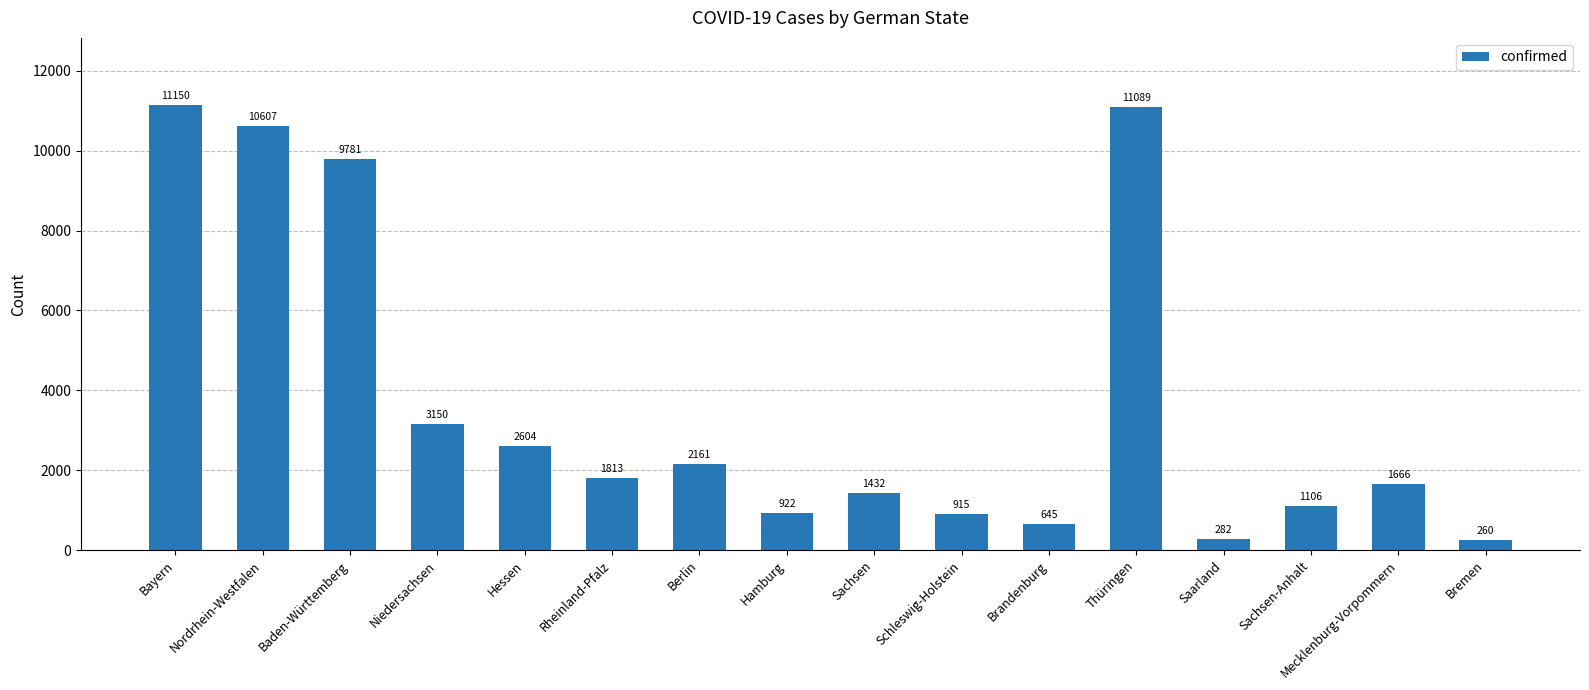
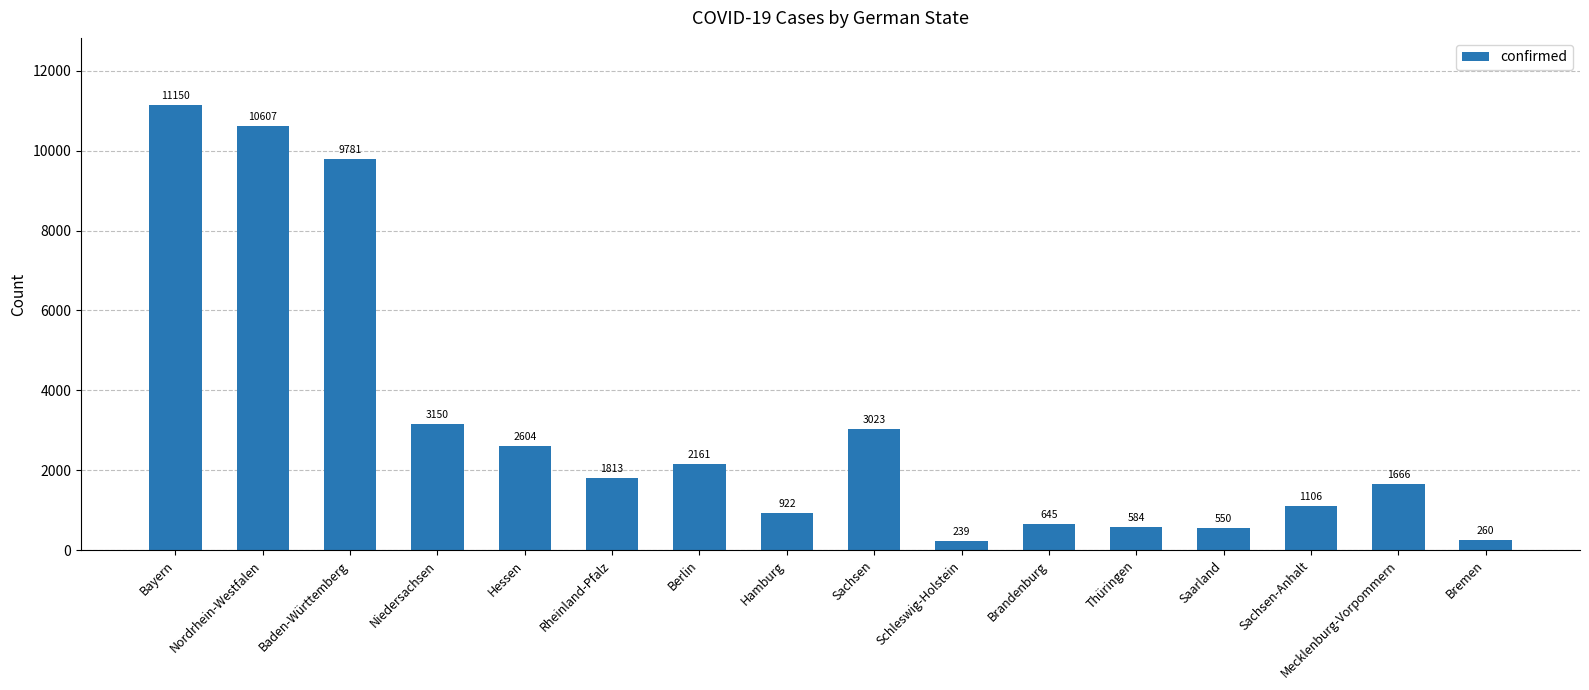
Sachsen: 1432 -> 3023
Schleswig-Holstein: 915 -> 239
Thüringen: 11089 -> 584
Saarland: 282 -> 550
